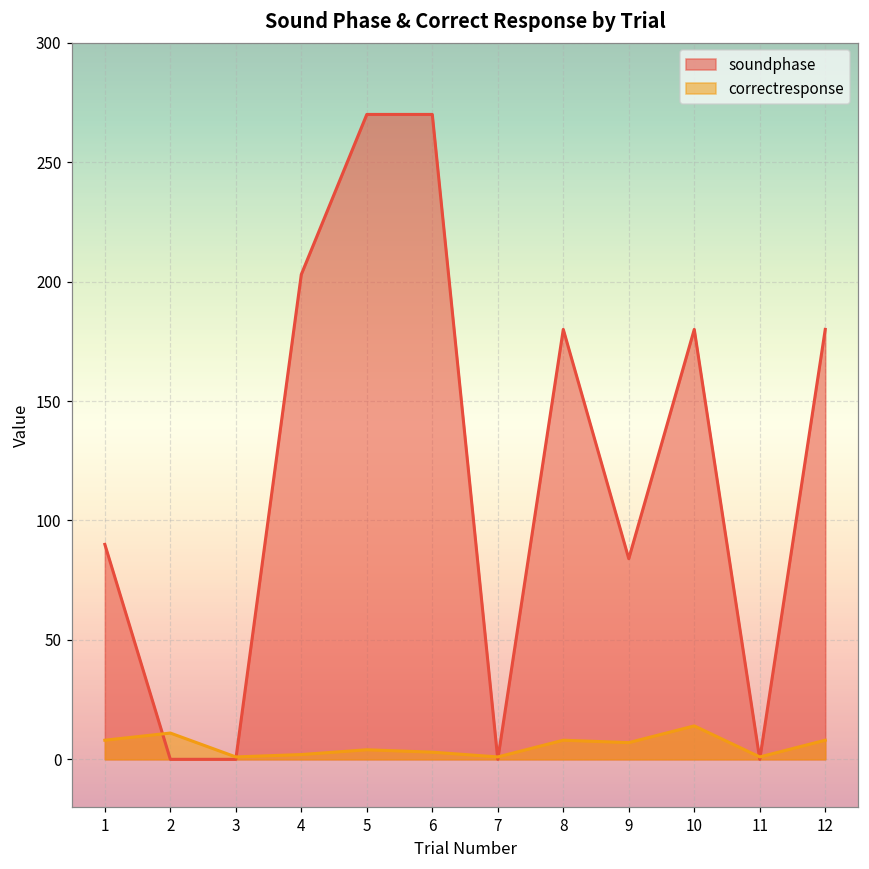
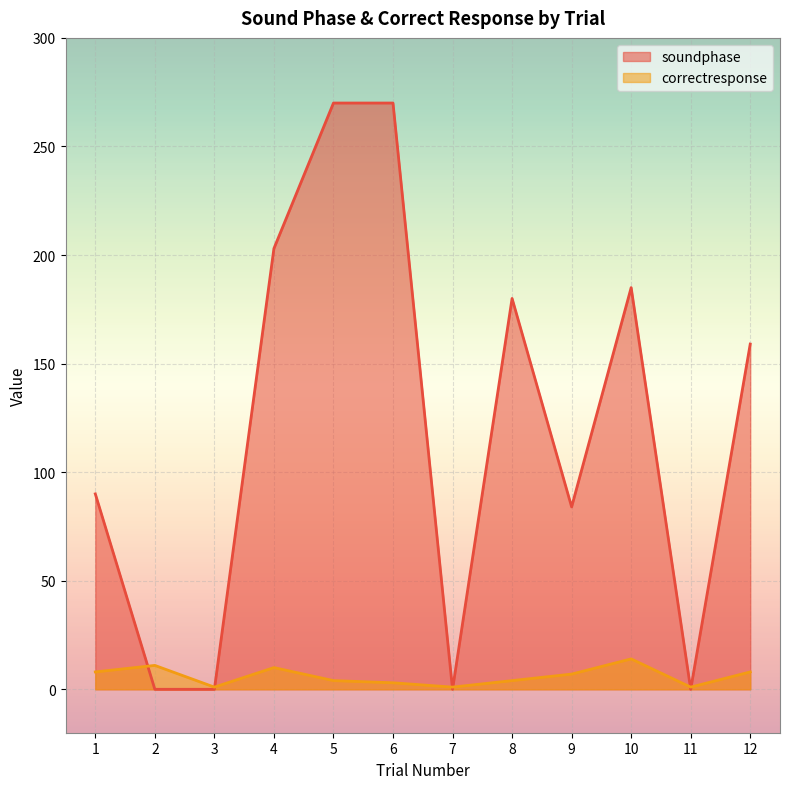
correctresponse, 4: 2 -> 10
correctresponse, 8: 8 -> 4
soundphase, 10: 180 -> 185
soundphase, 12: 180 -> 159
